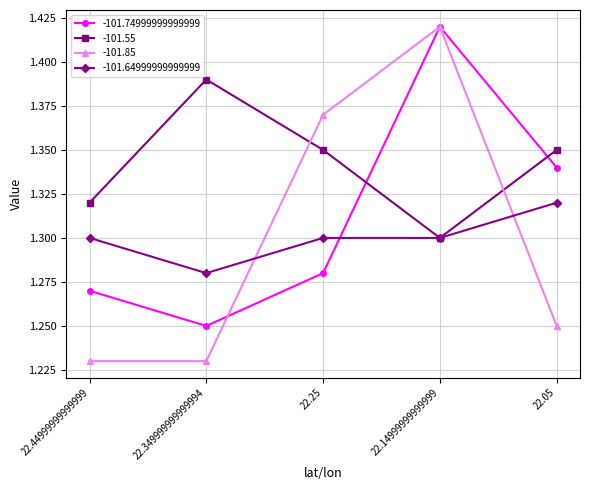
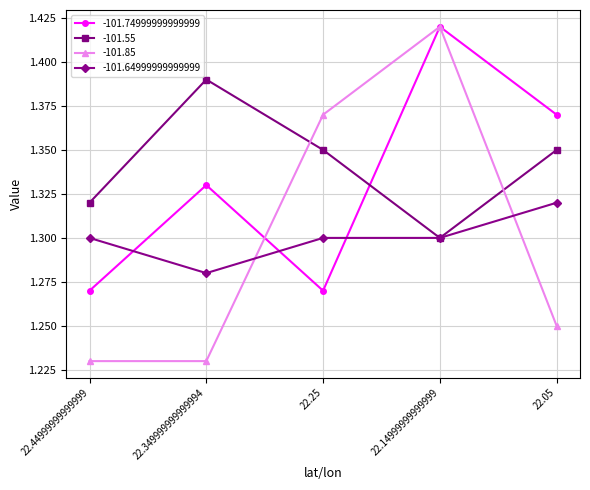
-101.74999999999999, 22.349999999999994: 1.25 -> 1.33
-101.74999999999999, 22.25: 1.28 -> 1.27
-101.74999999999999, 22.05: 1.34 -> 1.37
